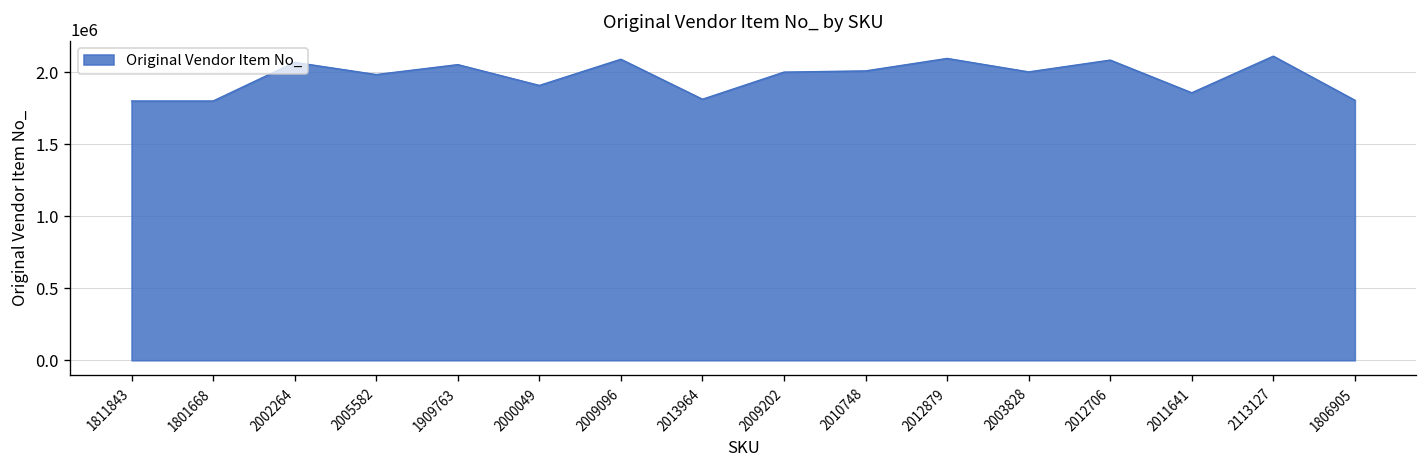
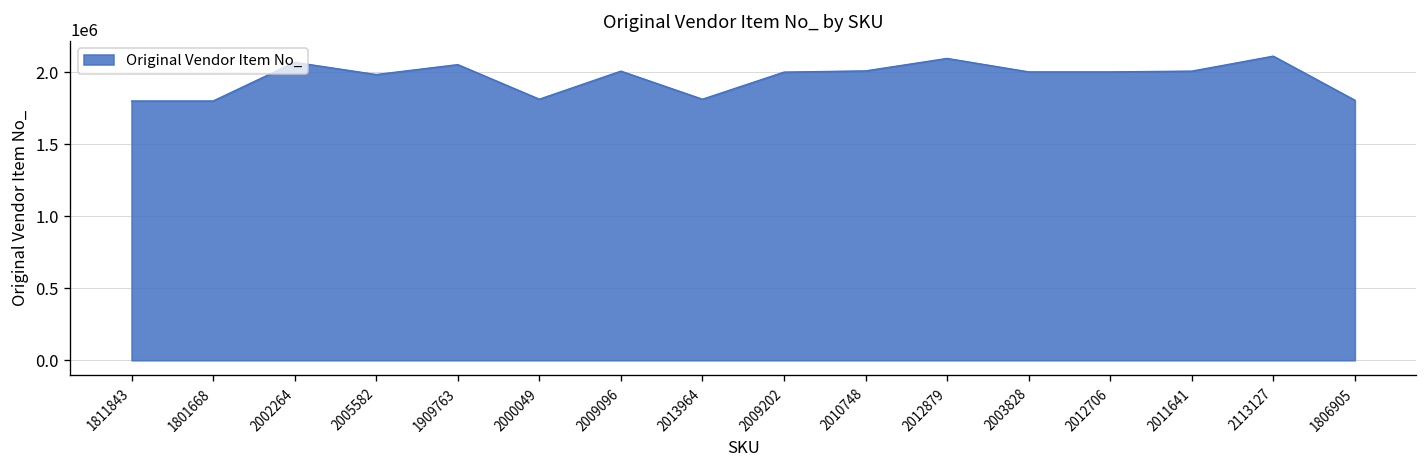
2000049: 1910000 -> 1810000
2009096: 2090000 -> 2010000
2012706: 2090000 -> 2000000
2011641: 1860000 -> 2010000
